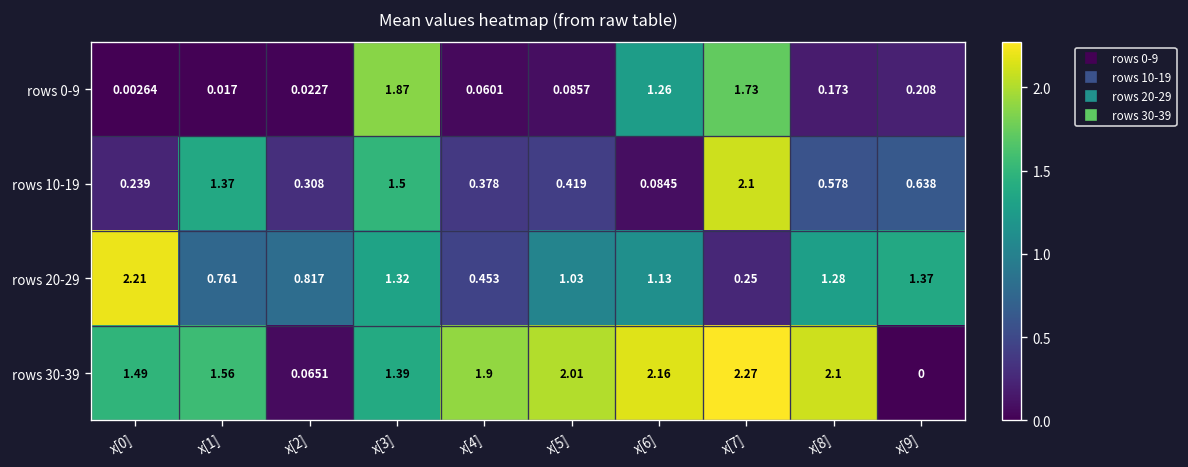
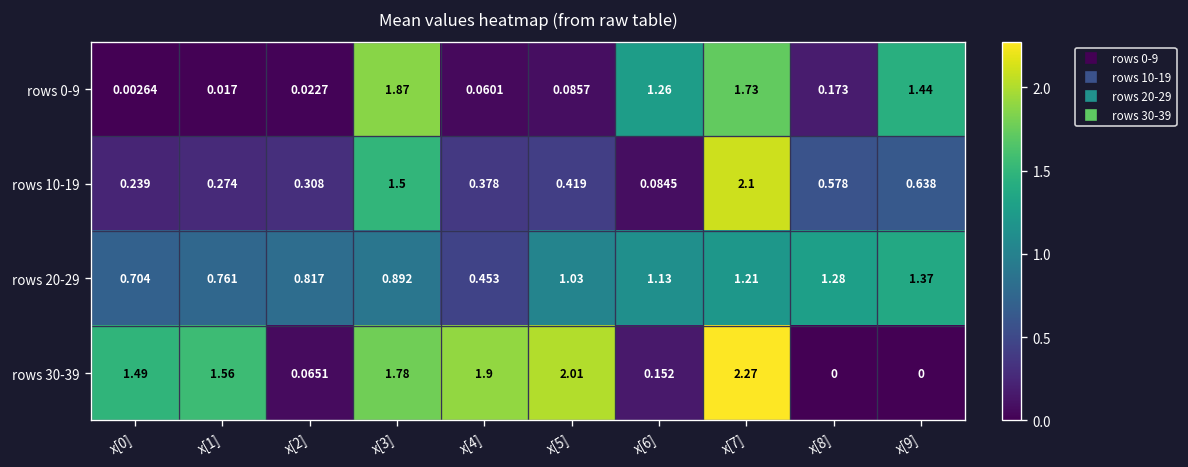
rows 0-9, x[9]: 0.208 -> 1.44
rows 10-19, x[1]: 1.37 -> 0.274
rows 20-29, x[0]: 2.21 -> 0.704
rows 20-29, x[3]: 1.32 -> 0.892
rows 20-29, x[7]: 0.25 -> 1.21
rows 30-39, x[3]: 1.39 -> 1.78
rows 30-39, x[6]: 2.16 -> 0.152
rows 30-39, x[8]: 2.1 -> 0
